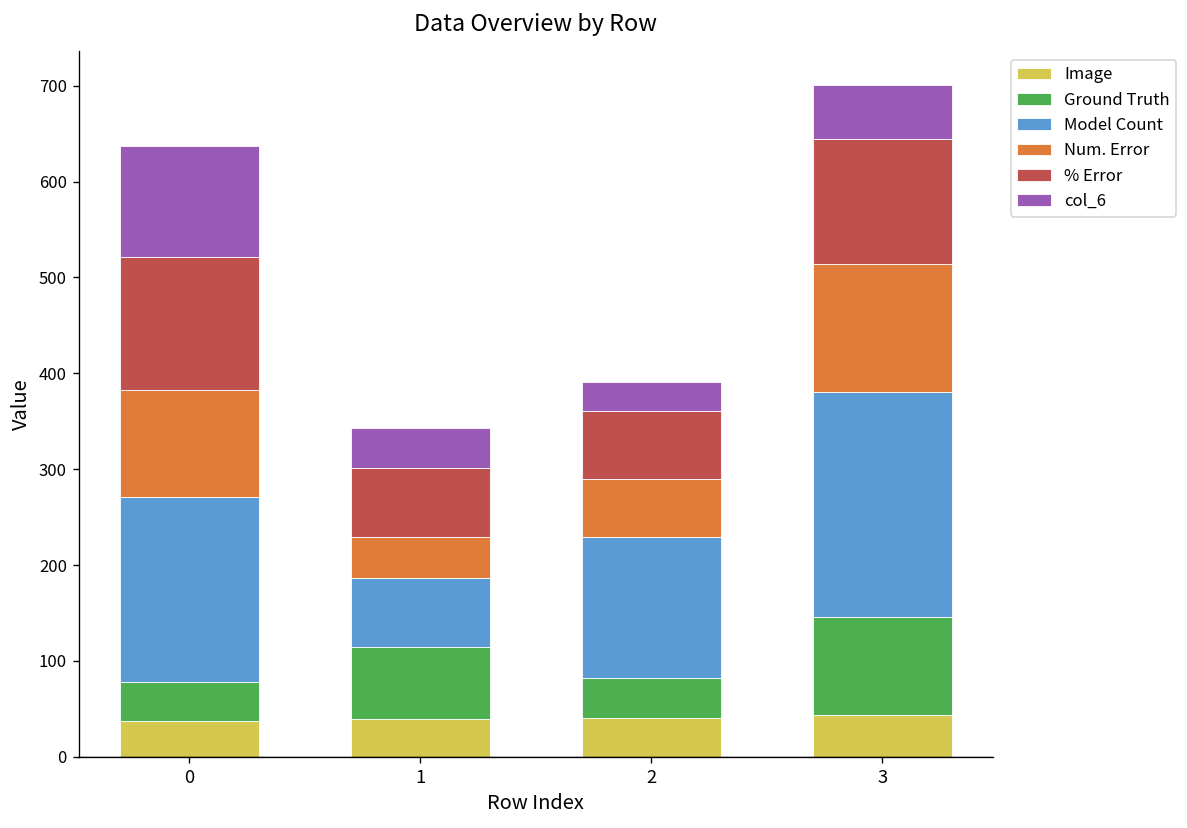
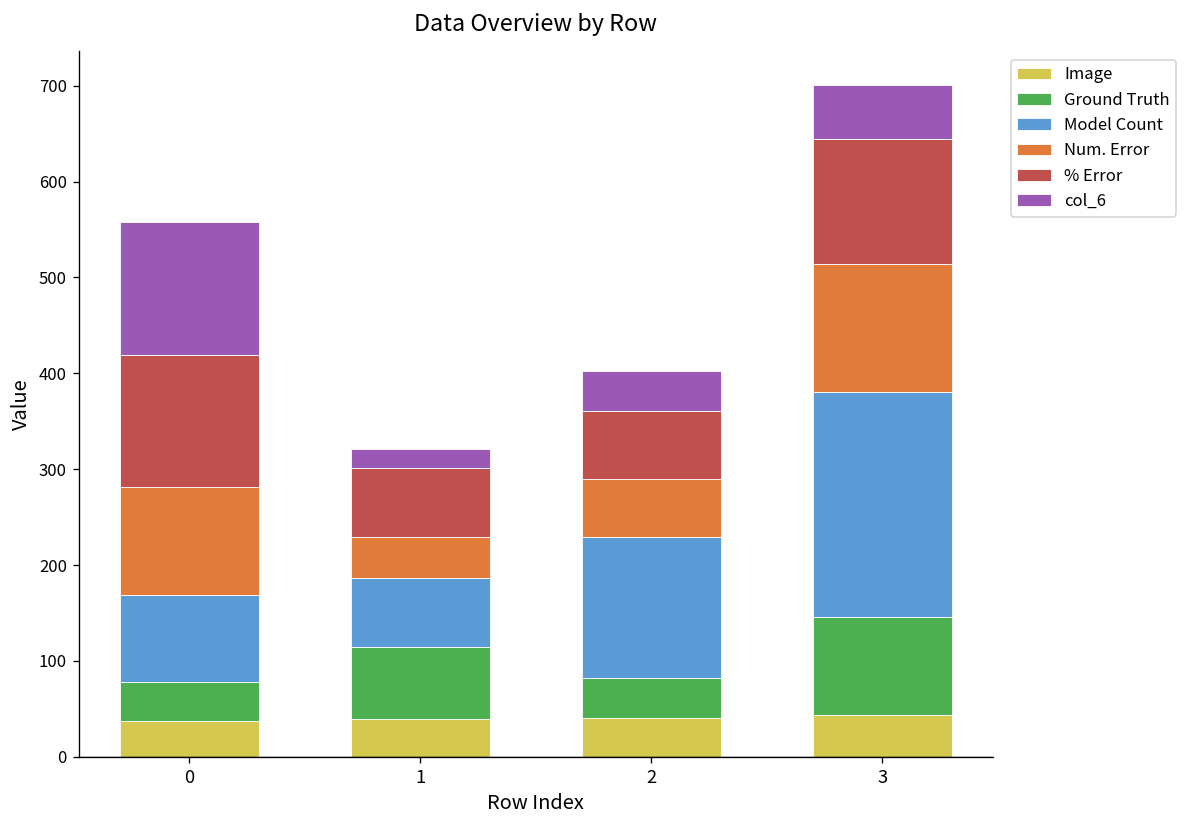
Model Count, 0: 190 -> 90
col_6, 0: 120 -> 140
col_6, 1: 40 -> 20
col_6, 2: 30 -> 40
